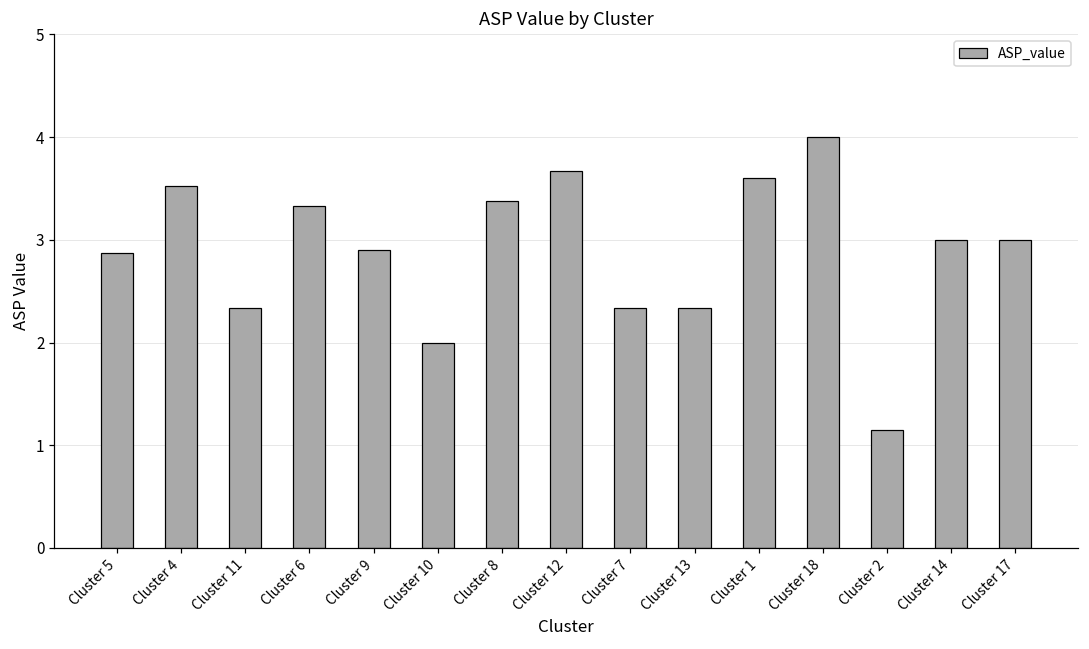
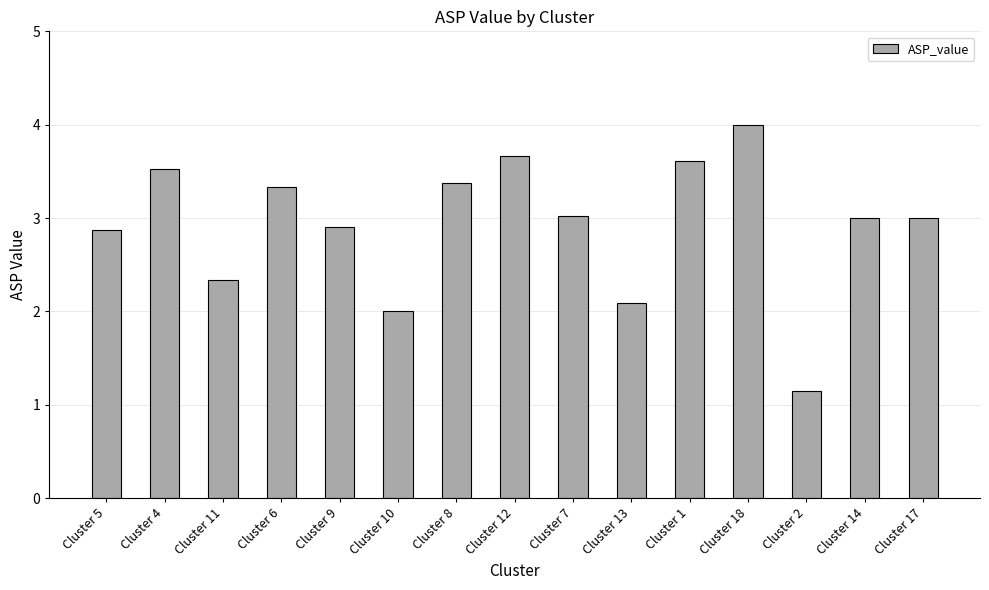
Cluster 7: 2.3 -> 3.0
Cluster 13: 2.3 -> 2.1
